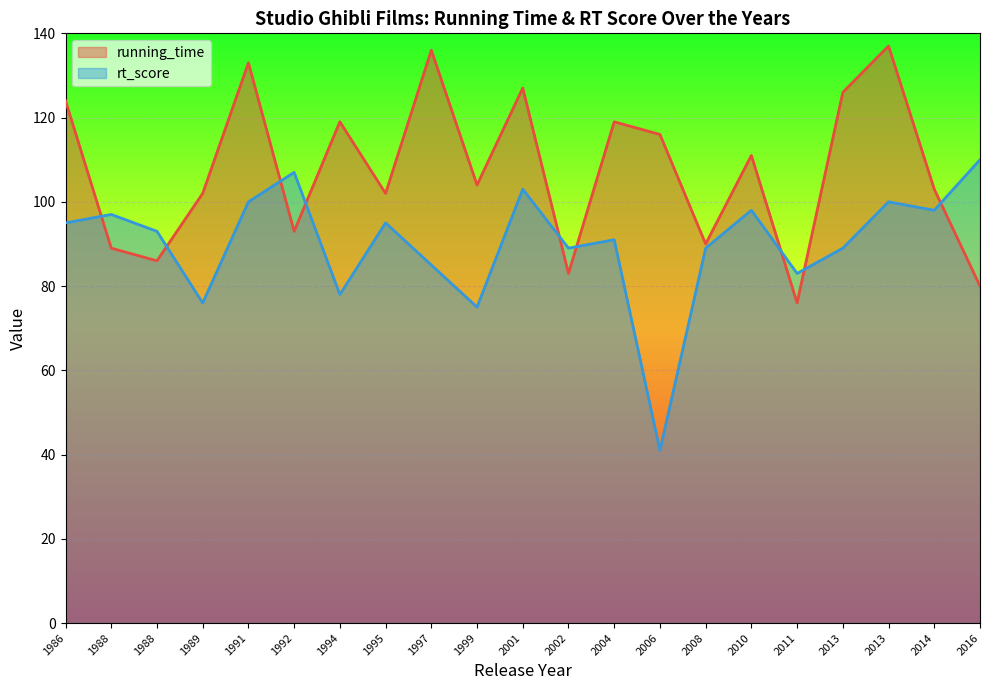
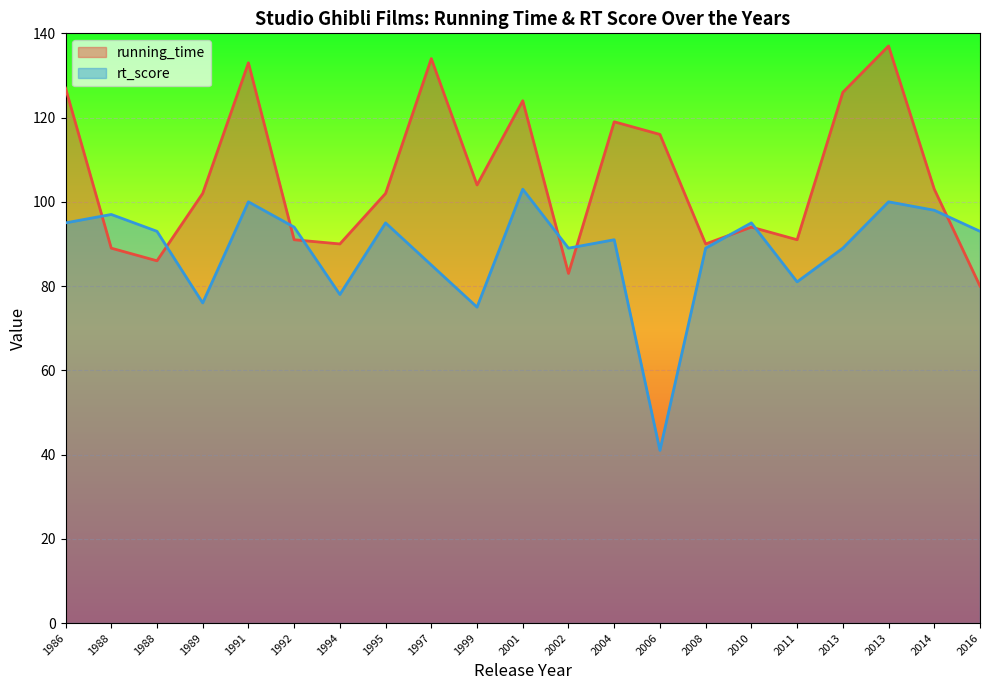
running_time, 1986: 124 -> 127
running_time, 1992: 93 -> 91
rt_score, 1992: 107 -> 94
running_time, 1994: 119 -> 90
running_time, 1997: 136 -> 134
running_time, 2001: 127 -> 124
running_time, 2010: 111 -> 94
rt_score, 2010: 98 -> 95
running_time, 2011: 76 -> 91
rt_score, 2011: 83 -> 81
rt_score, 2016: 110 -> 93
